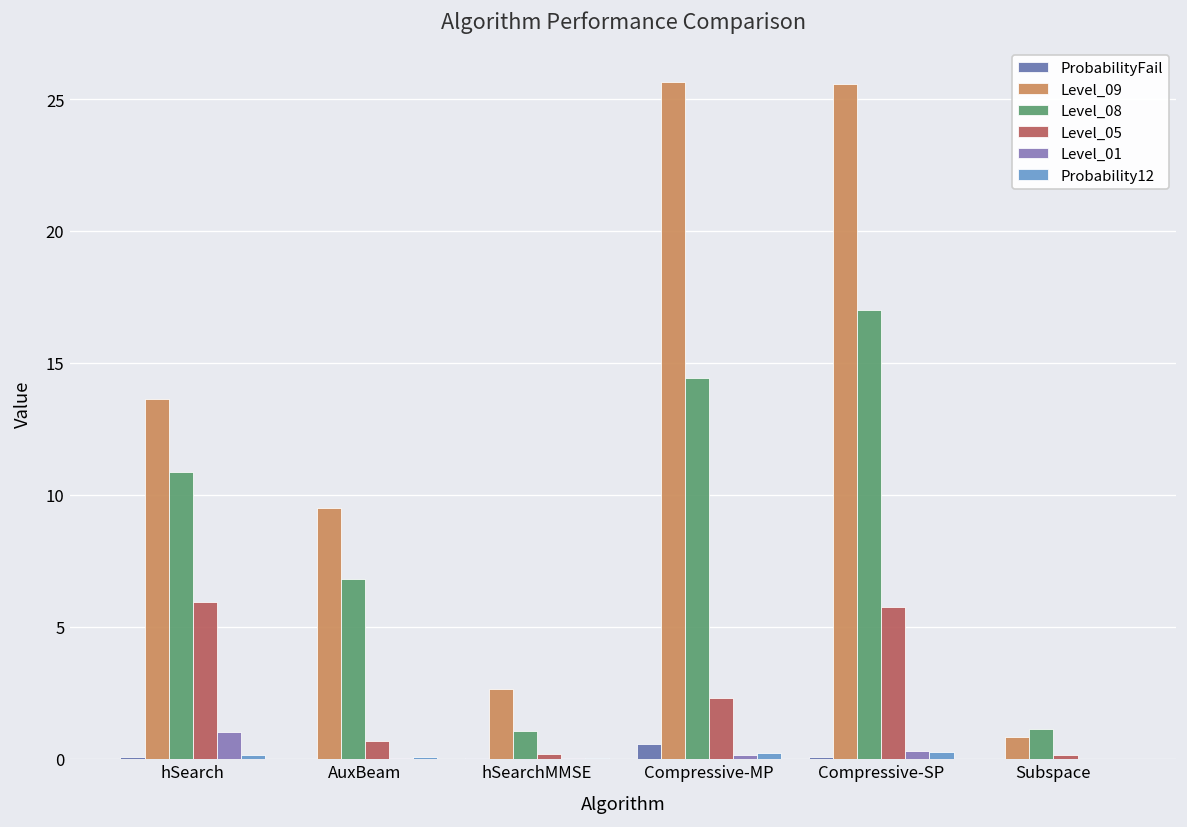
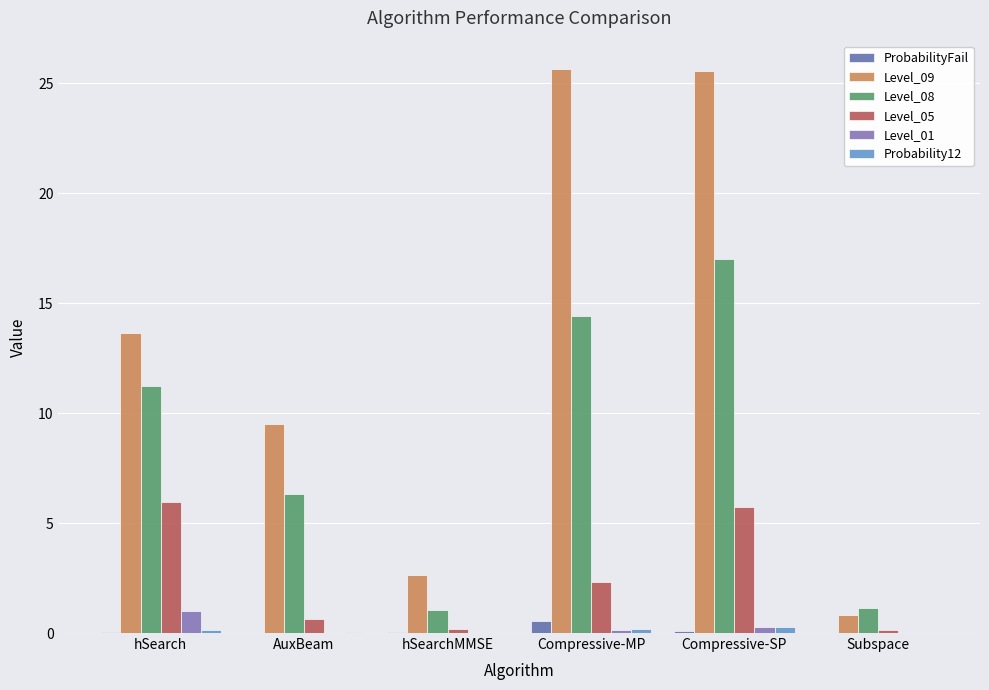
Level_08, hSearch: 10.9 -> 11.3
Level_08, AuxBeam: 6.8 -> 6.3
